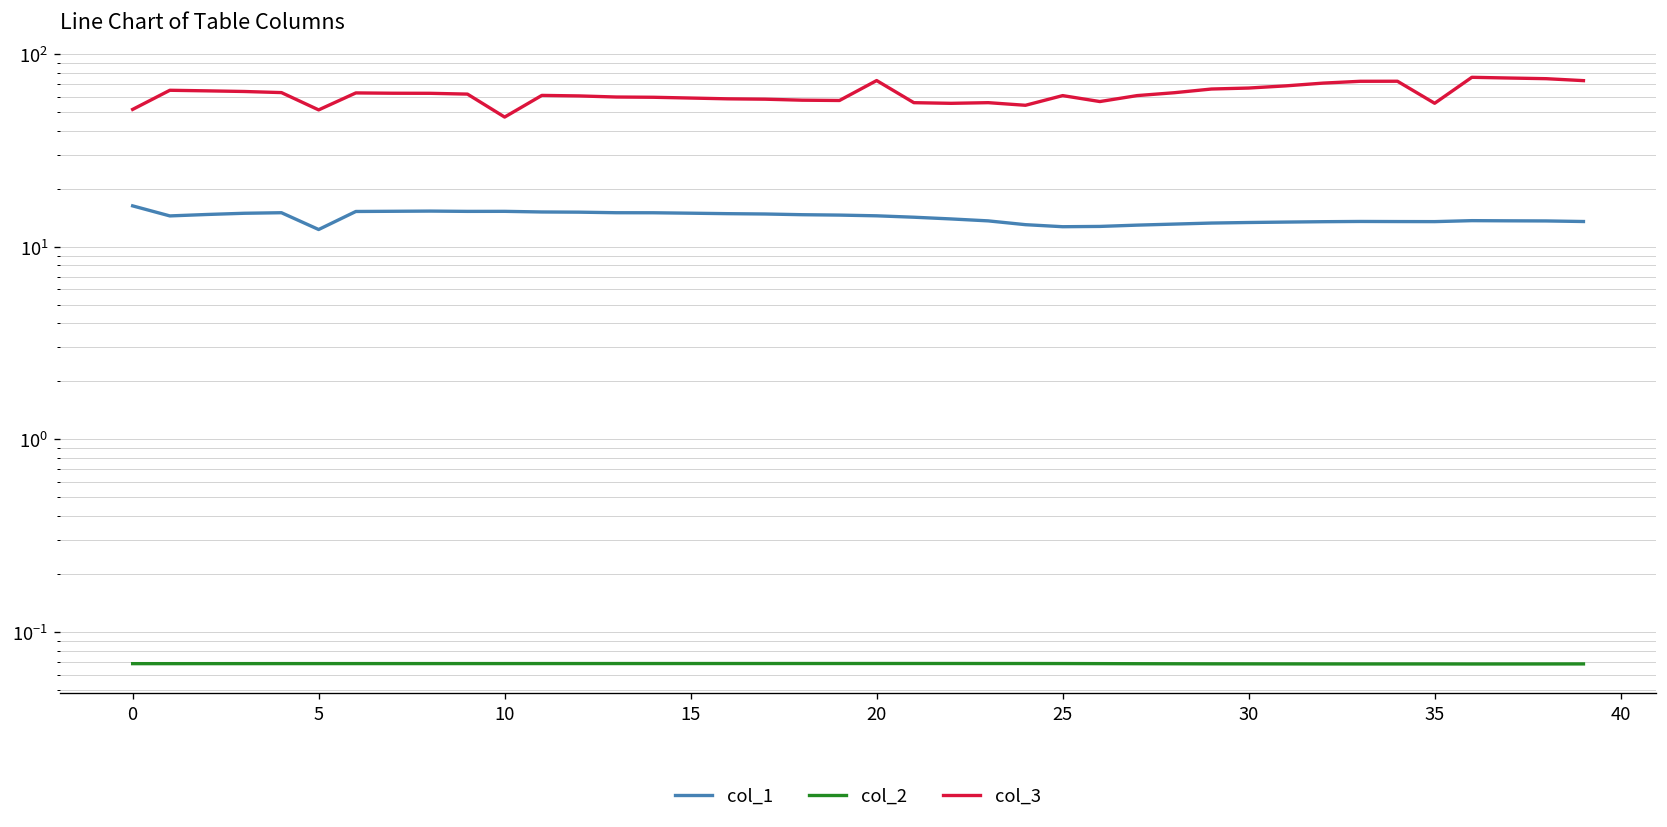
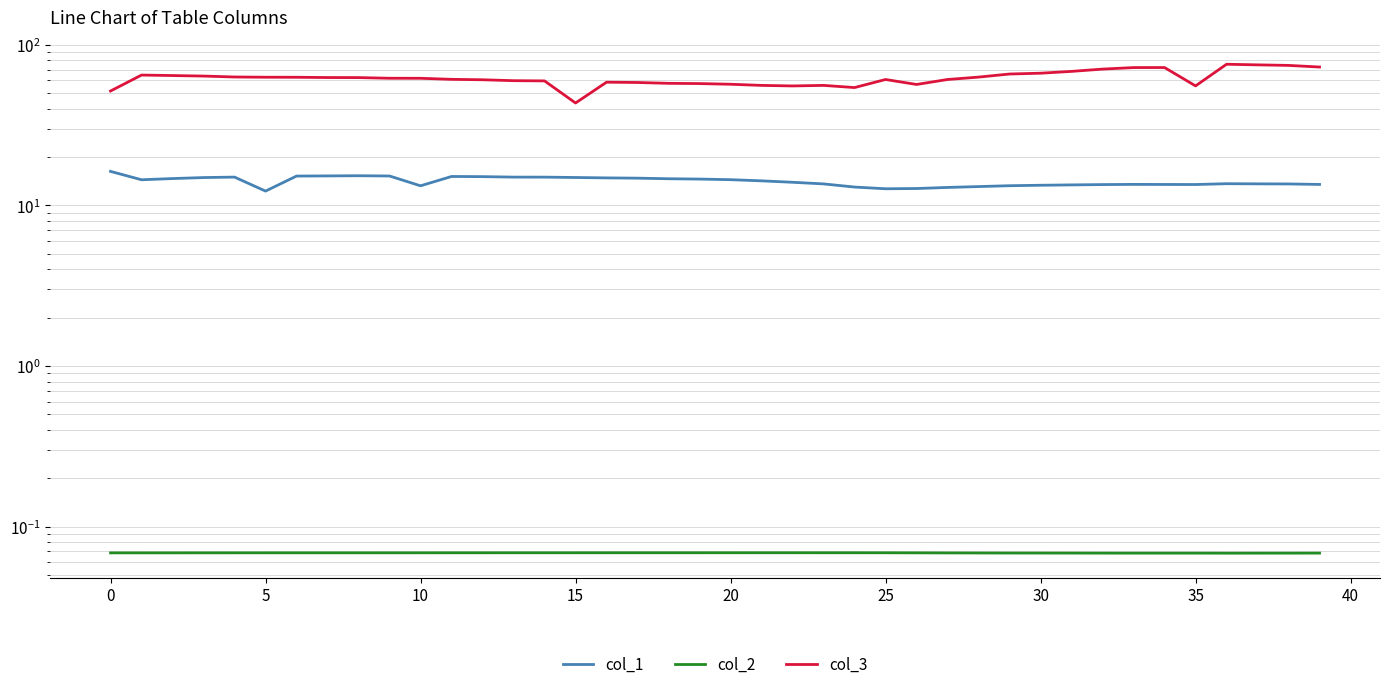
col_3, 5: 51 -> 63
col_1, 10: 15 -> 13
col_3, 10: 47 -> 62
col_3, 15: 59 -> 43
col_3, 20: 70 -> 57
